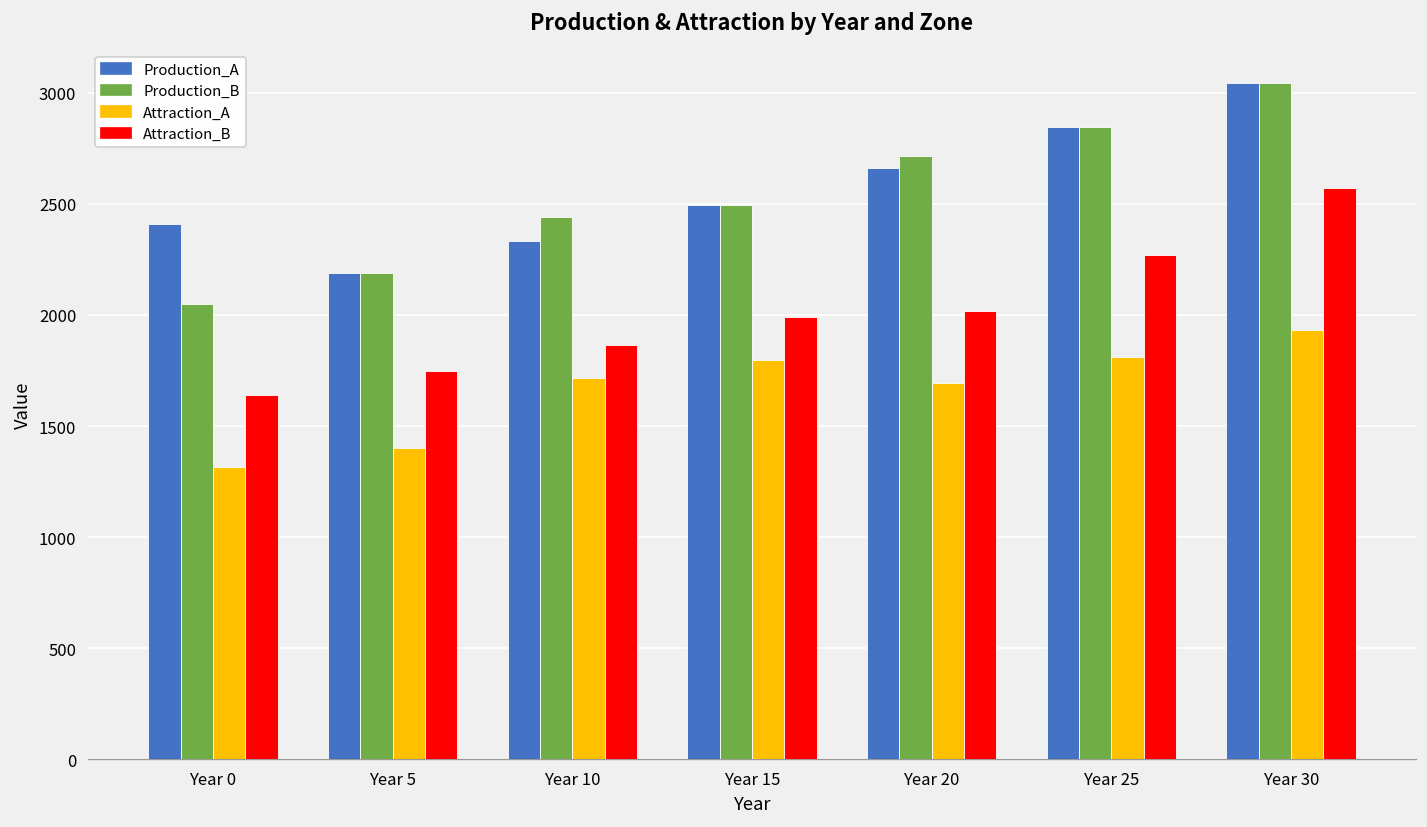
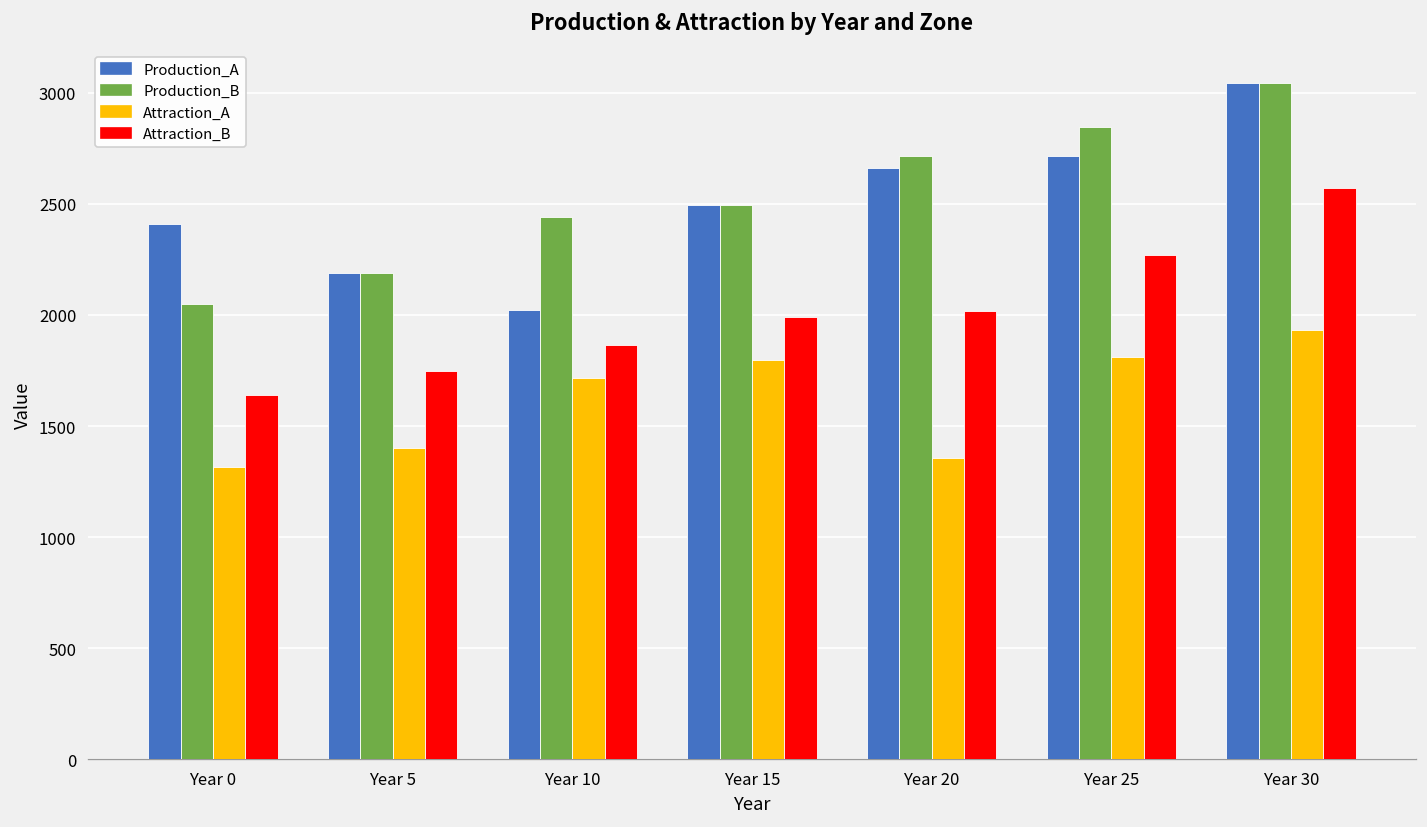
Production_A, Year 10: 2330 -> 2020
Attraction_A, Year 20: 1700 -> 1360
Production_A, Year 25: 2850 -> 2710
